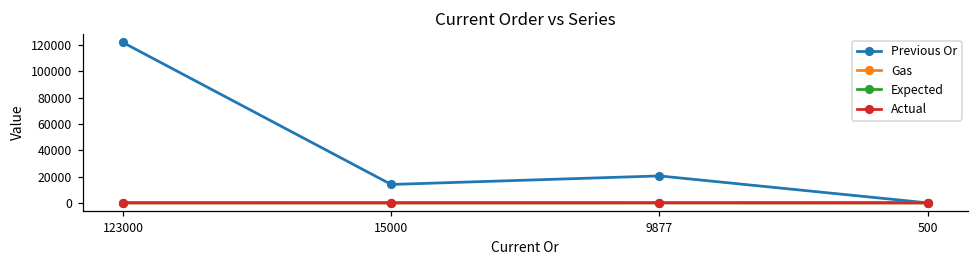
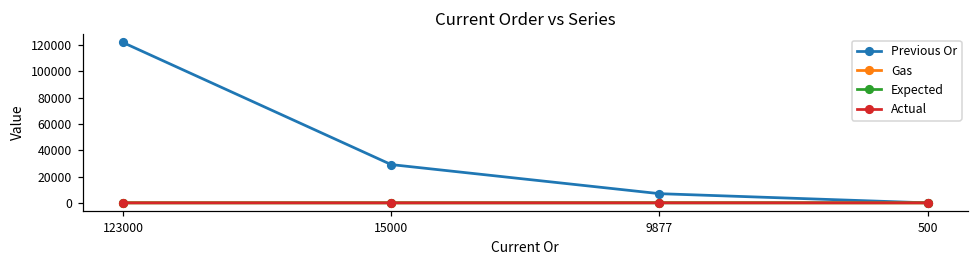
Previous Or, 15000: 14000 -> 29000
Previous Or, 9877: 21000 -> 7000
